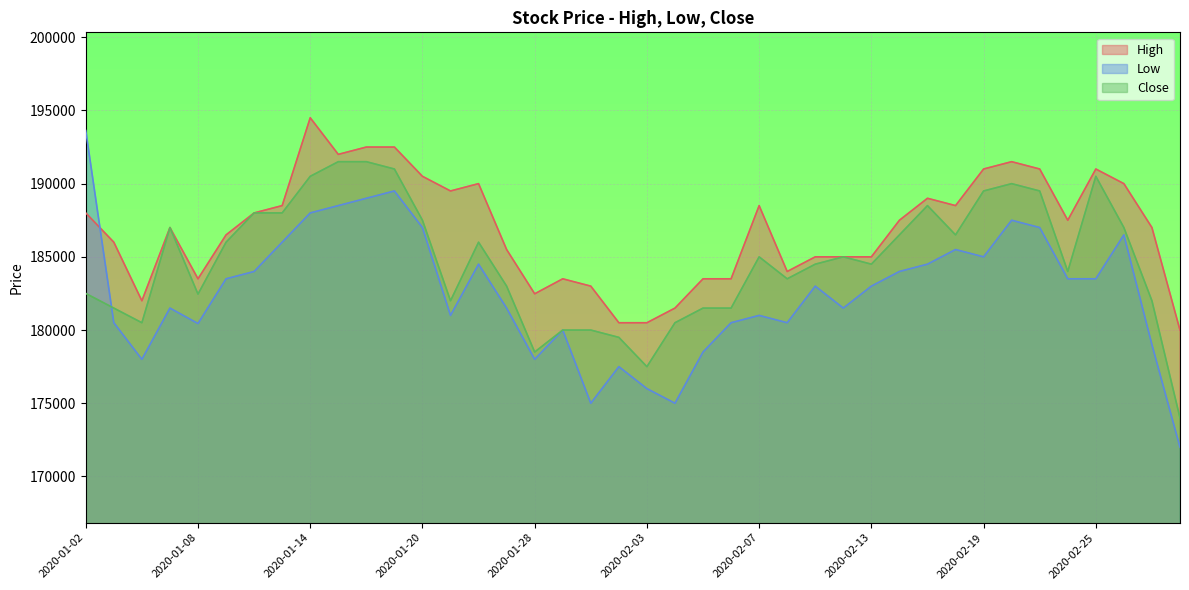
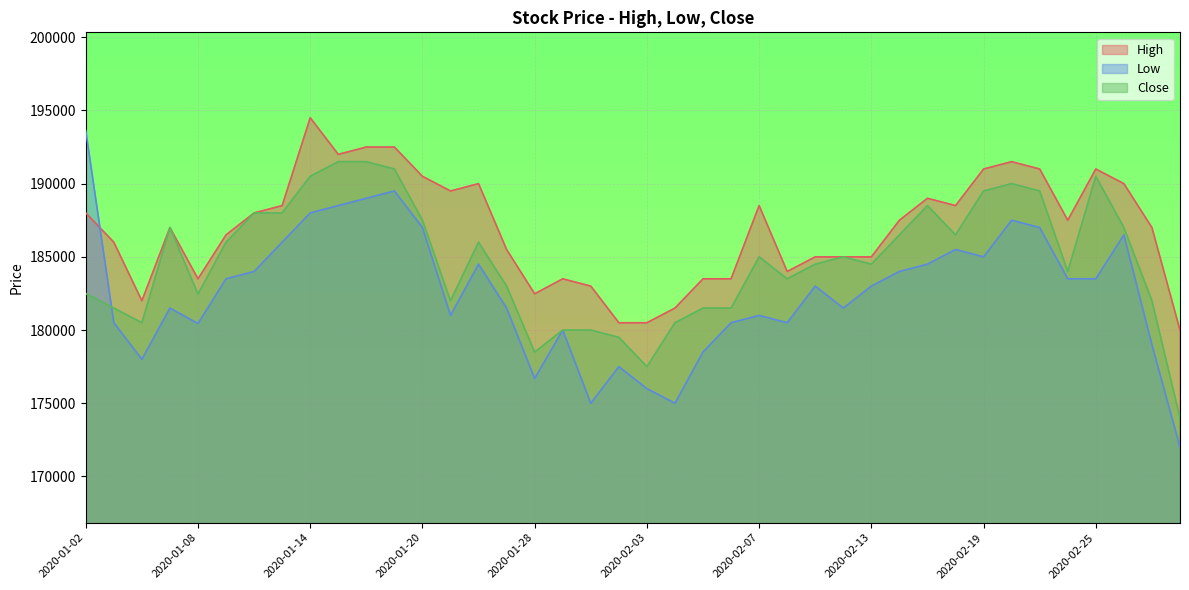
Low, 2020-01-28: 178000 -> 176700
